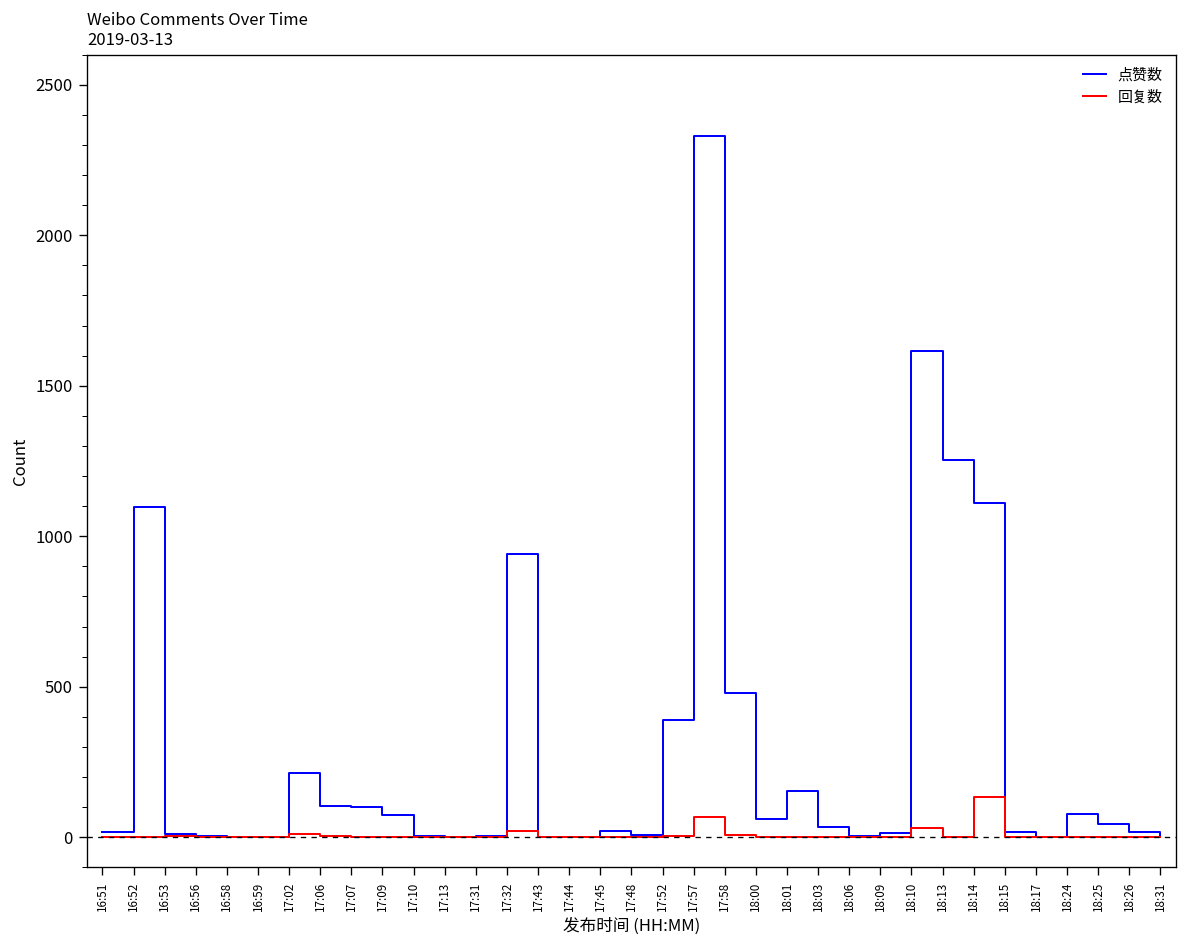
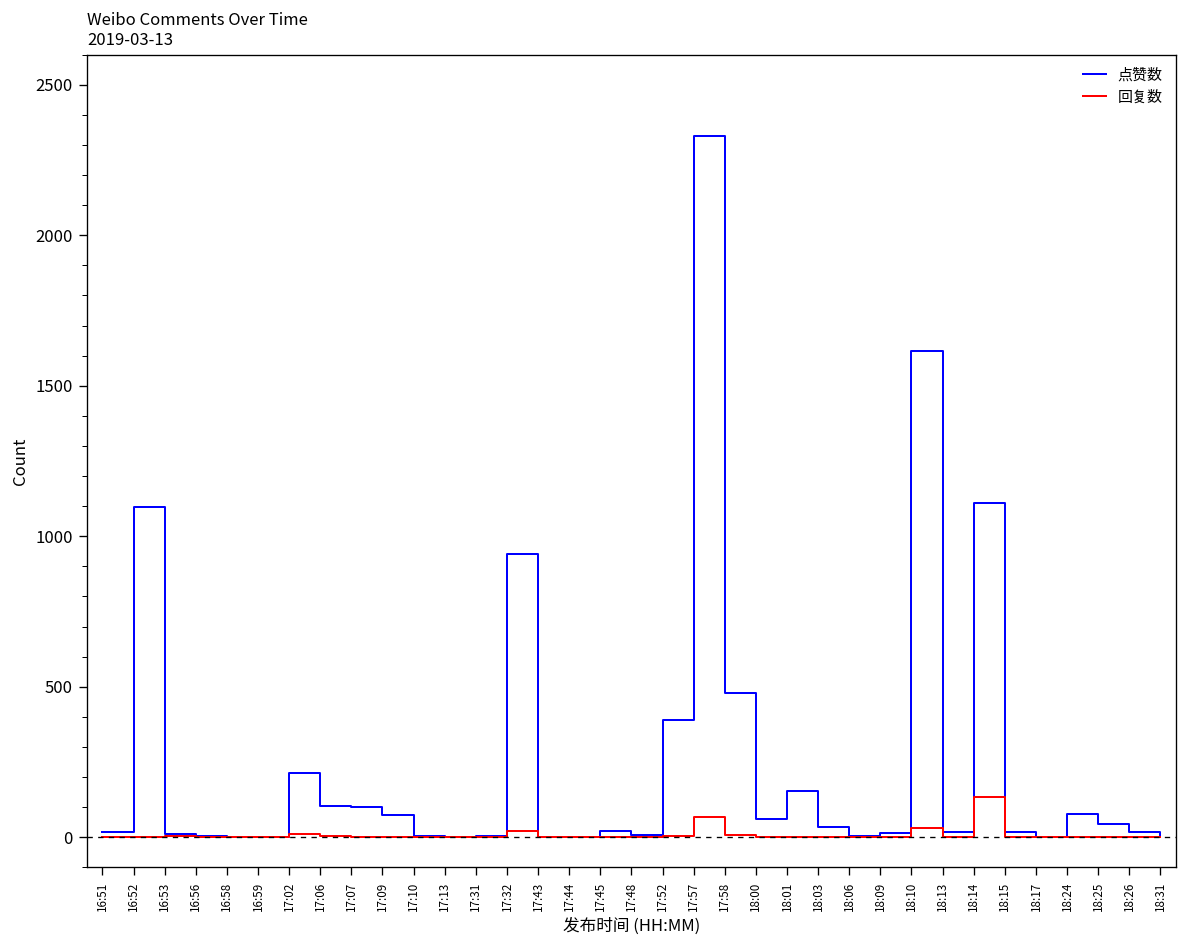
点赞数, 18:13: 1250 -> 20
